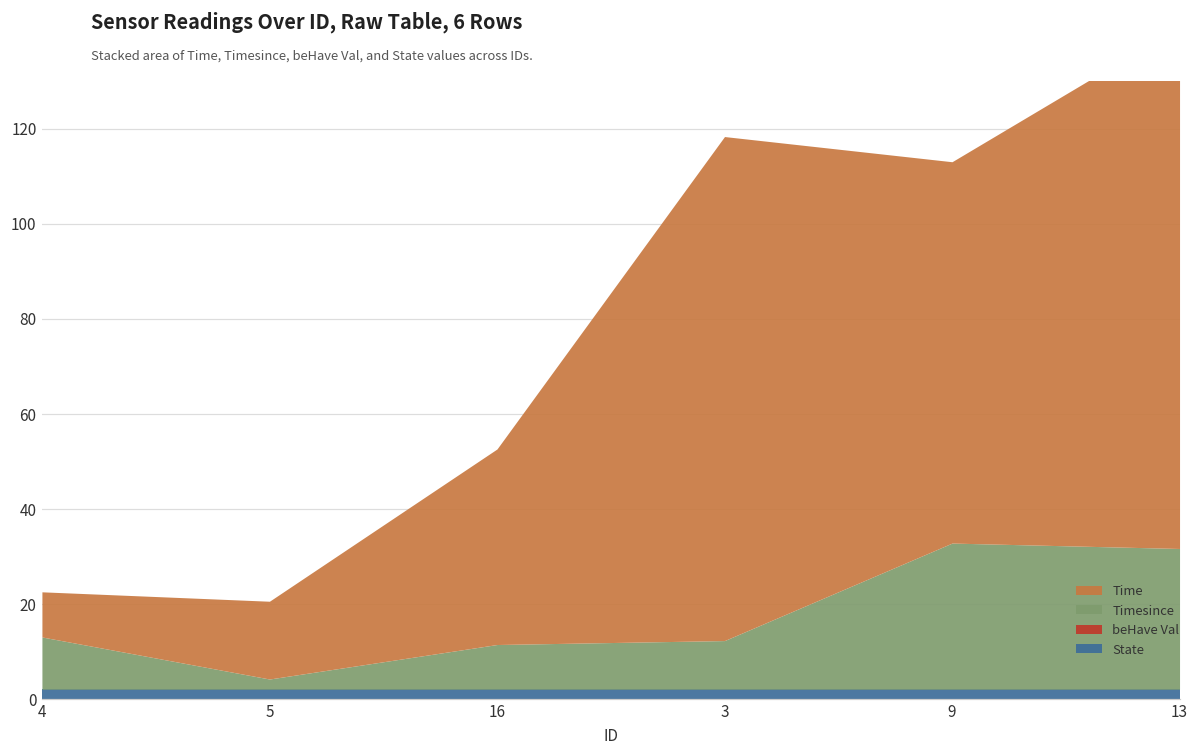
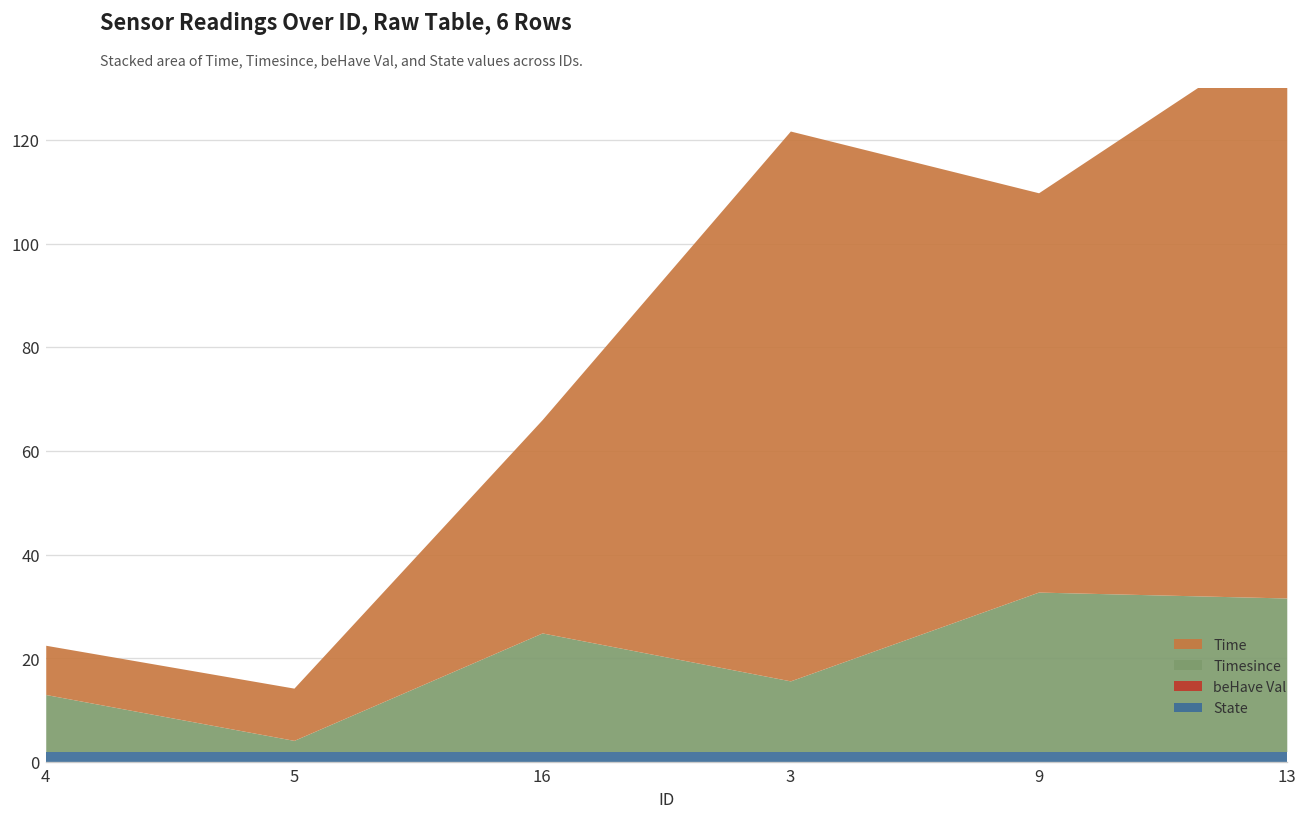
Time, 5: 16 -> 10
Timesince, 16: 9 -> 23
Timesince, 3: 10 -> 14
Time, 9: 80 -> 77
